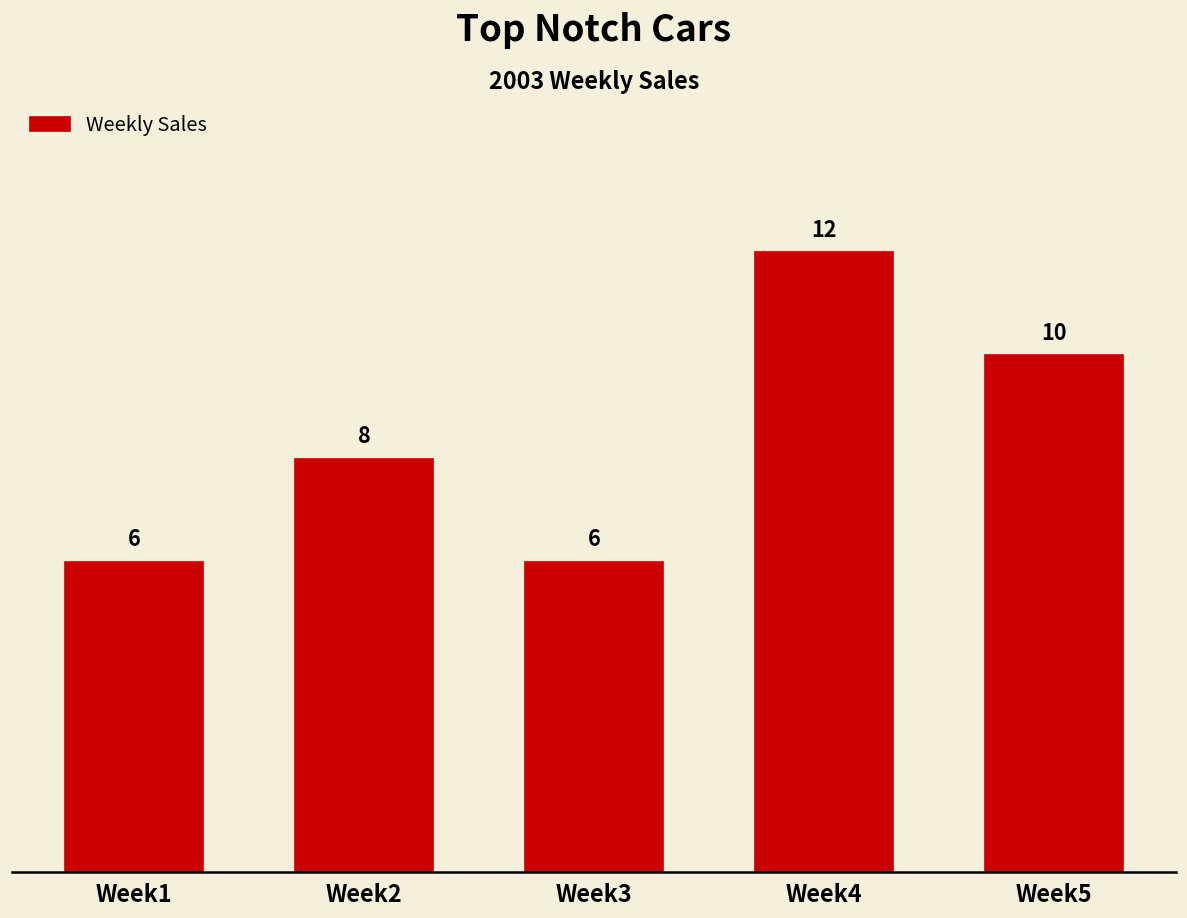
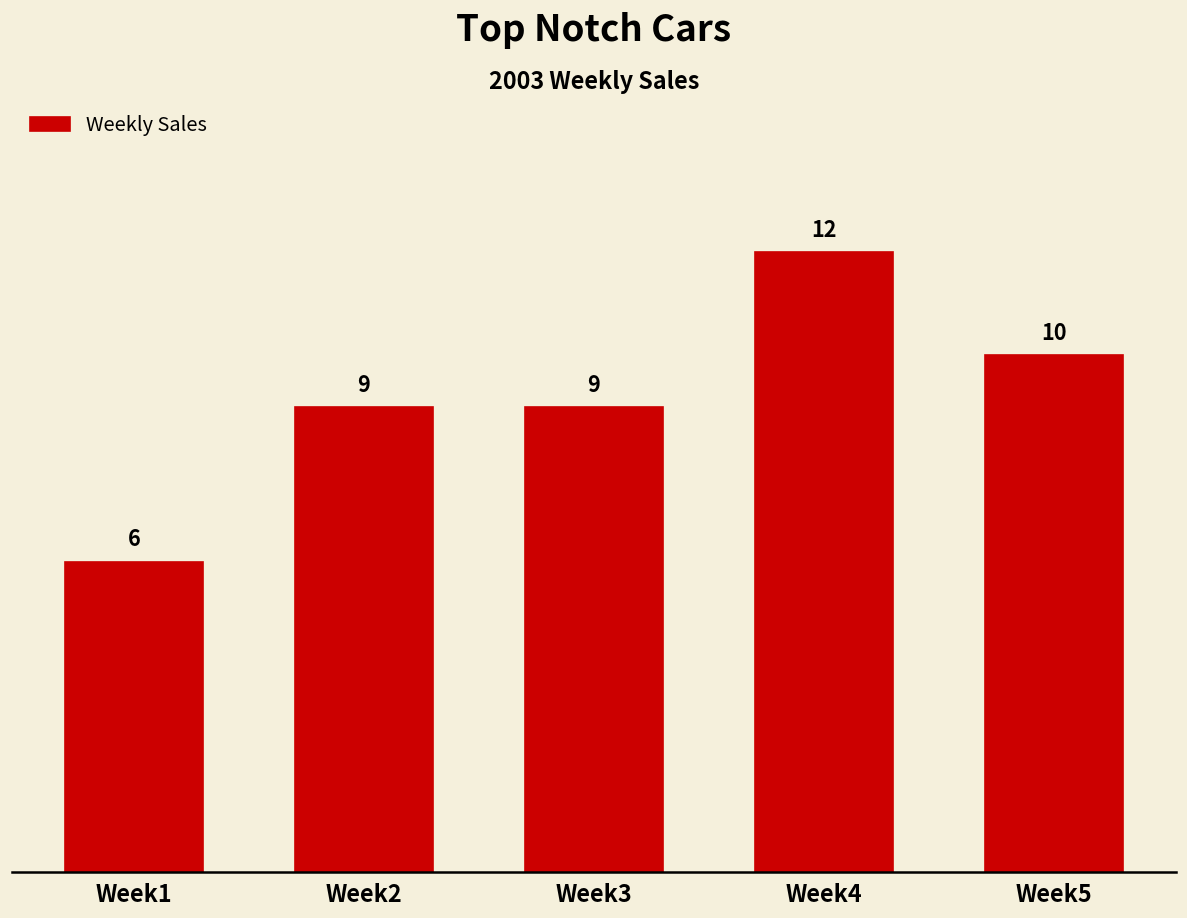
Week2: 8 -> 9
Week3: 6 -> 9
